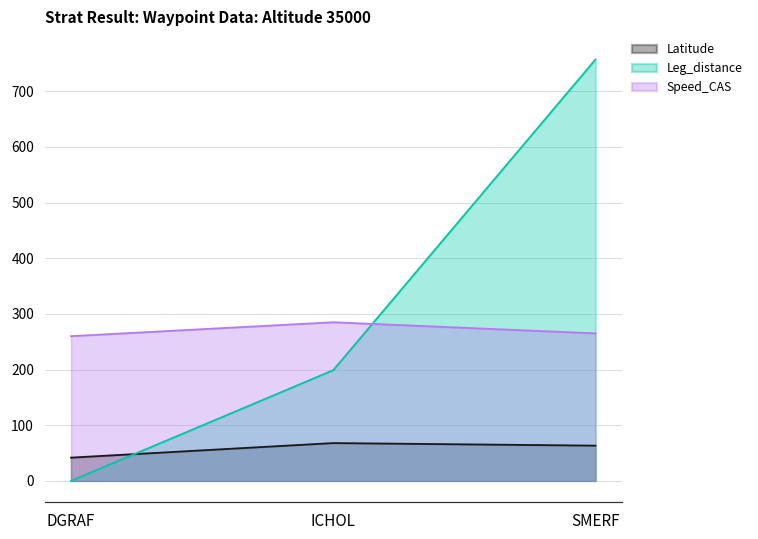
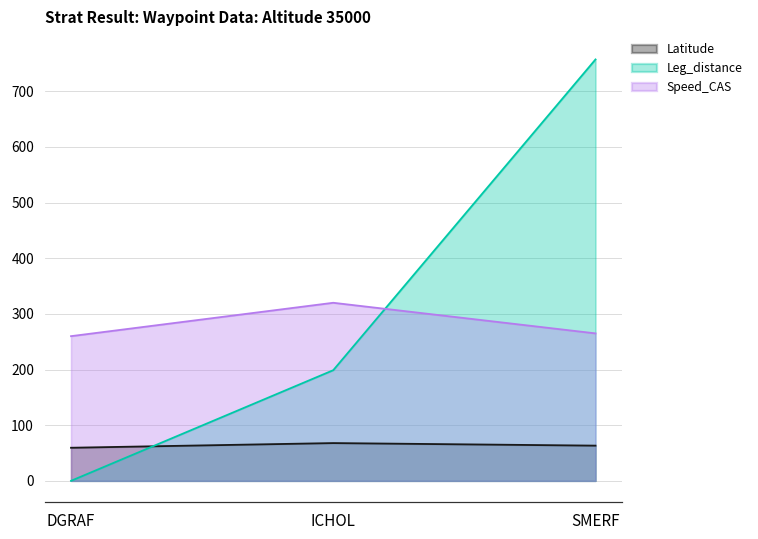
Latitude, DGRAF: 40 -> 60
Speed_CAS, ICHOL: 290 -> 320
